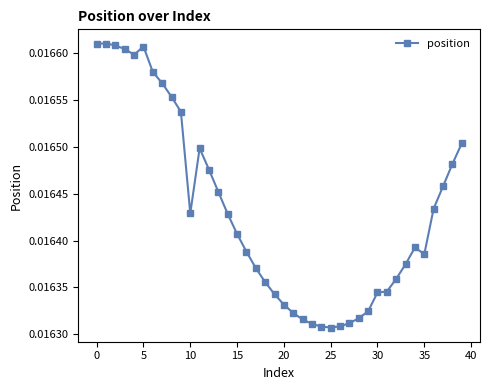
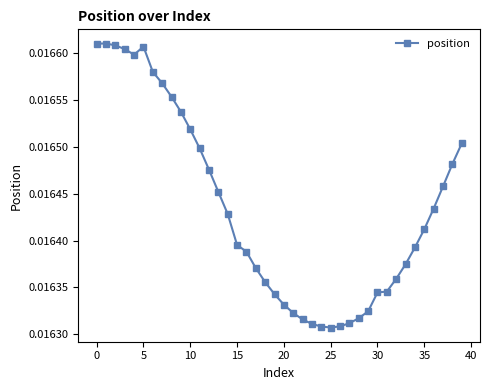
10: 0.01643 -> 0.01652
15: 0.01641 -> 0.01640
35: 0.01639 -> 0.01641
